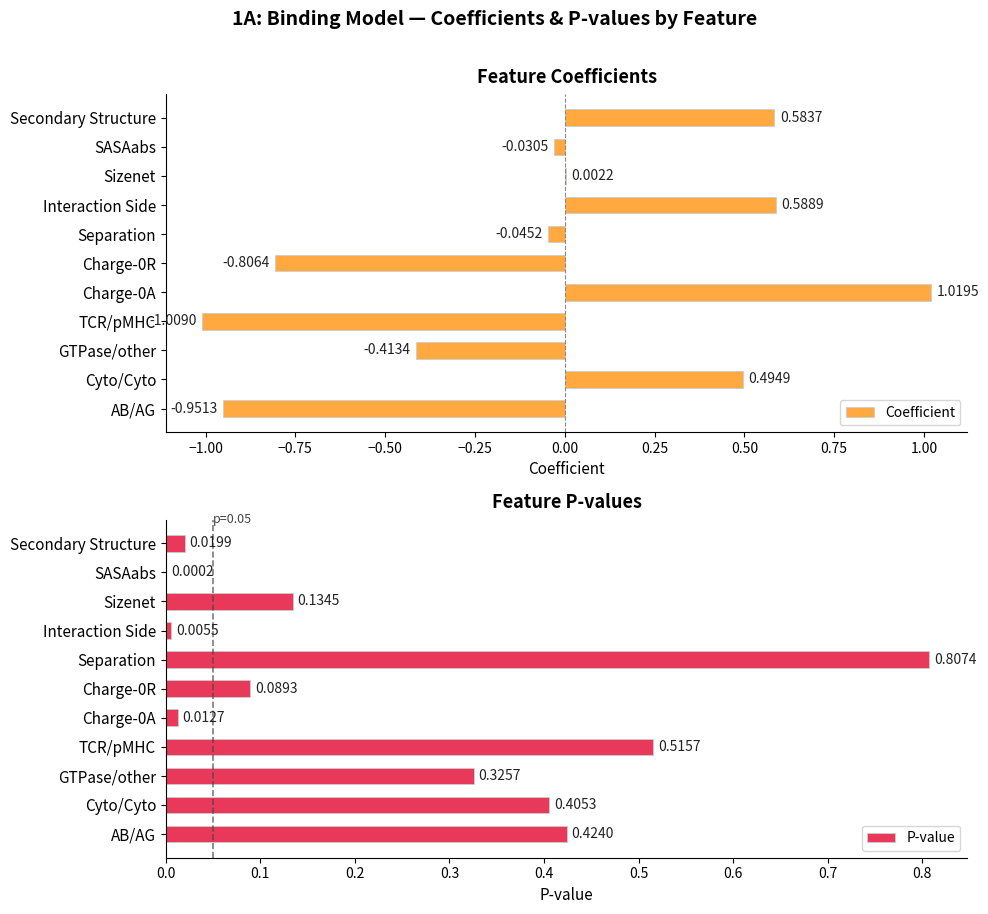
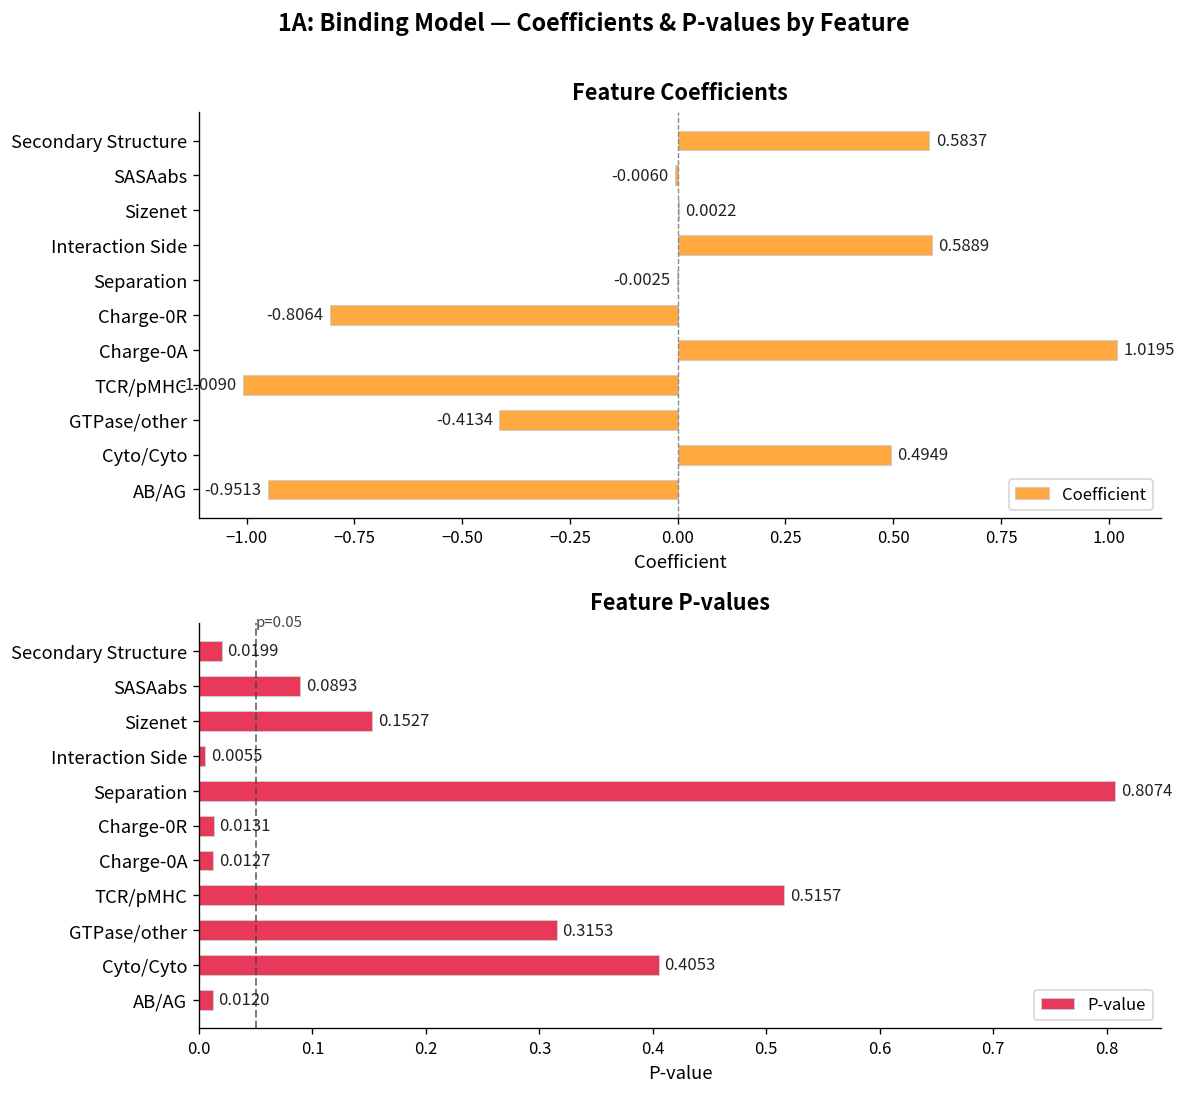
Feature Coefficients, SASAabs: -0.0305 -> -0.0060
Feature Coefficients, Separation: -0.0452 -> -0.0025
Feature P-values, SASAabs: 0.0002 -> 0.0893
Feature P-values, Sizenet: 0.1345 -> 0.1527
Feature P-values, Charge-0R: 0.0893 -> 0.0131
Feature P-values, GTPase/other: 0.3257 -> 0.3153
Feature P-values, AB/AG: 0.4240 -> 0.0120
